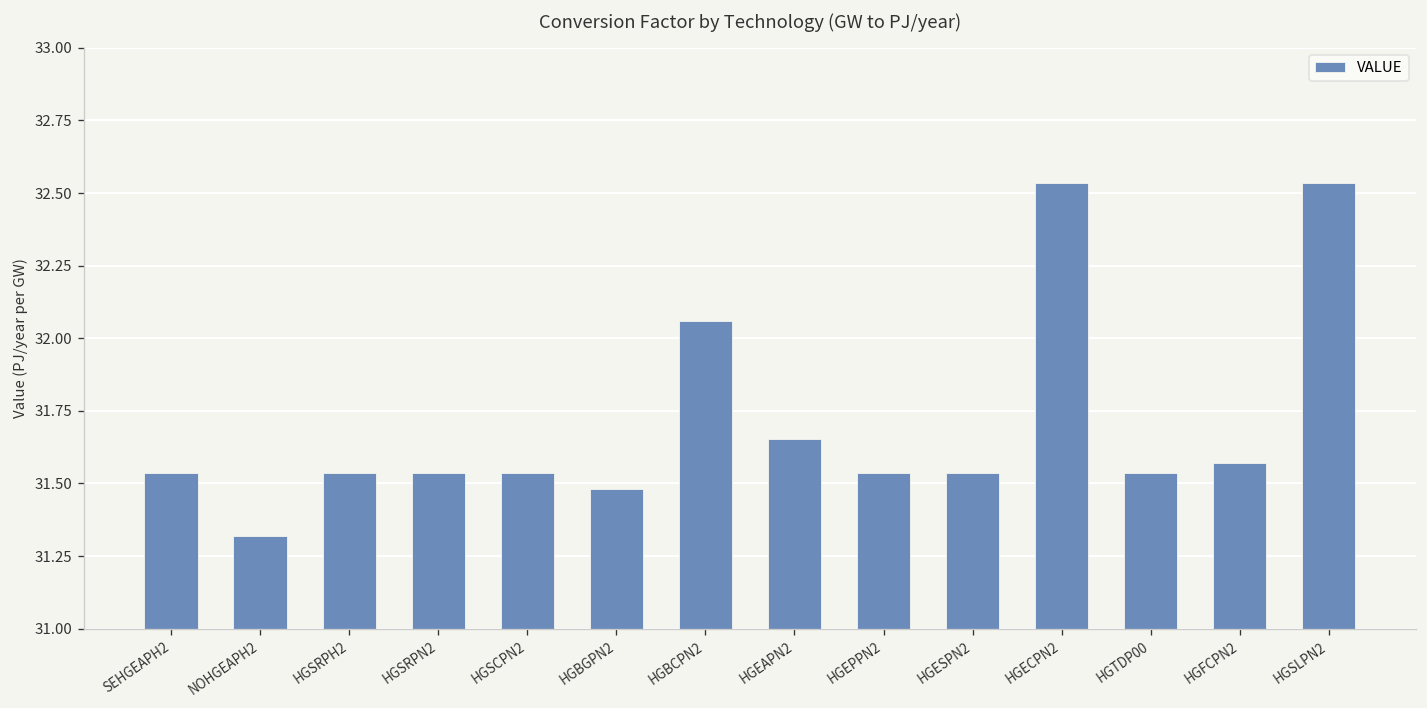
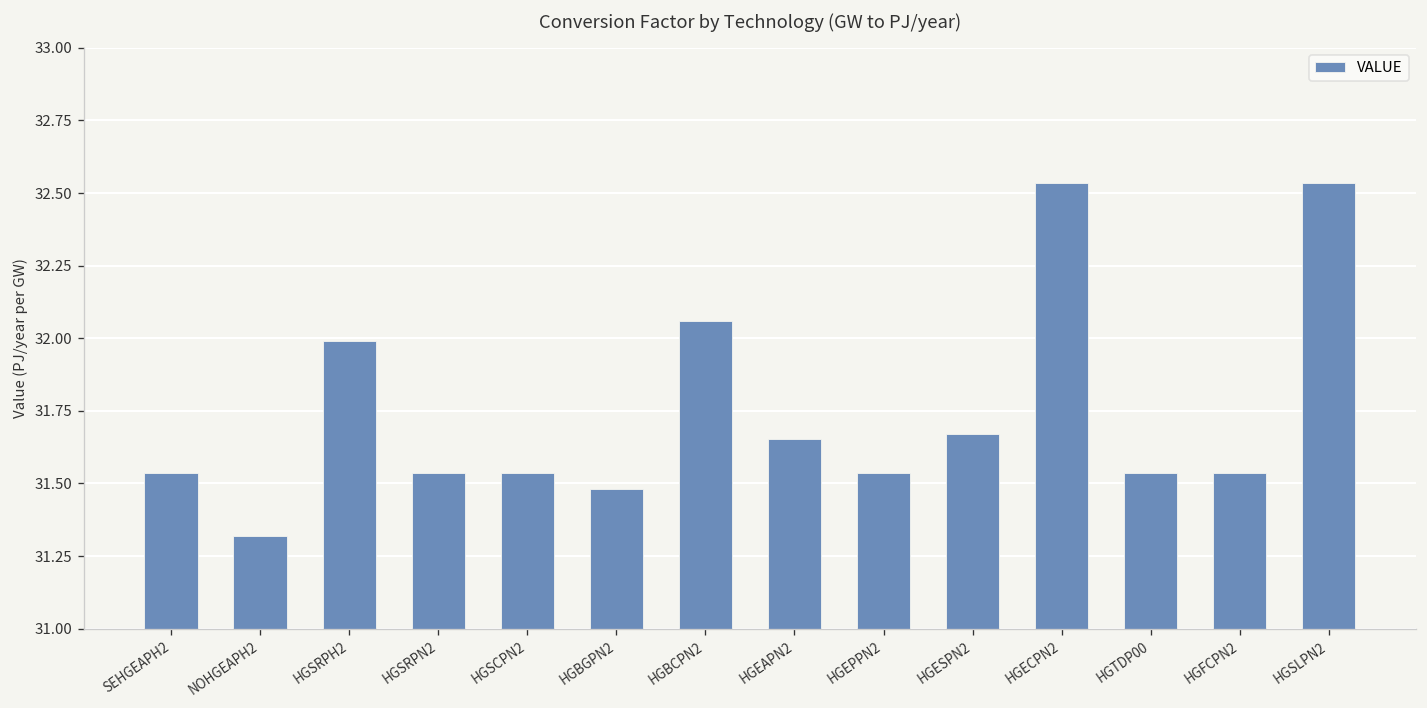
HGSRPH2: 31.54 -> 31.99
HGESPN2: 31.54 -> 31.67
HGFCPN2: 31.57 -> 31.54
